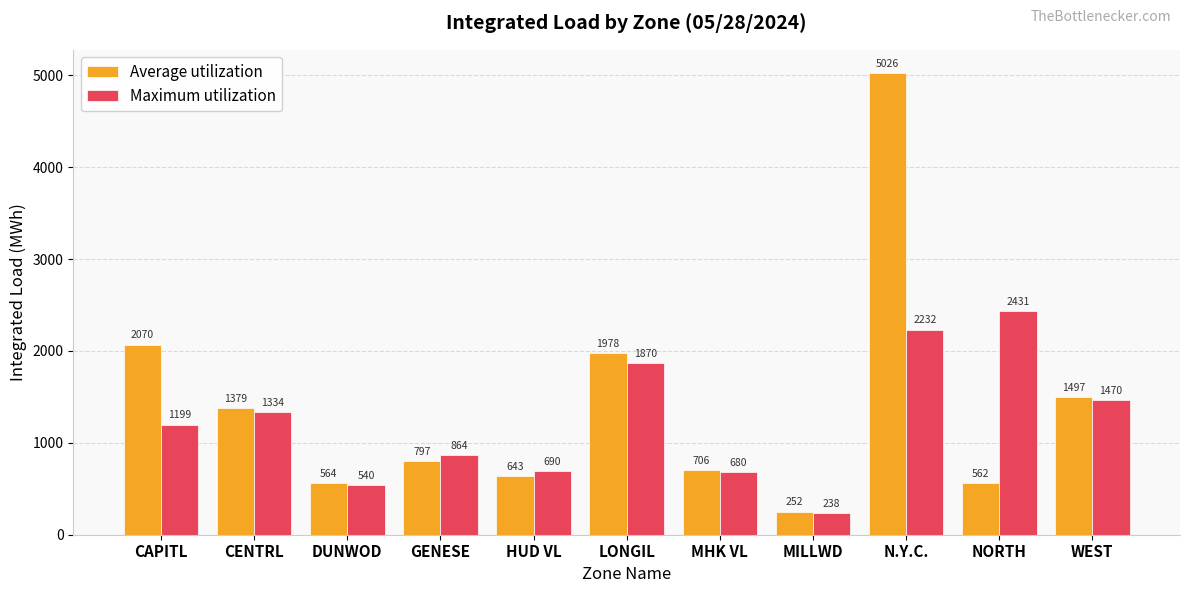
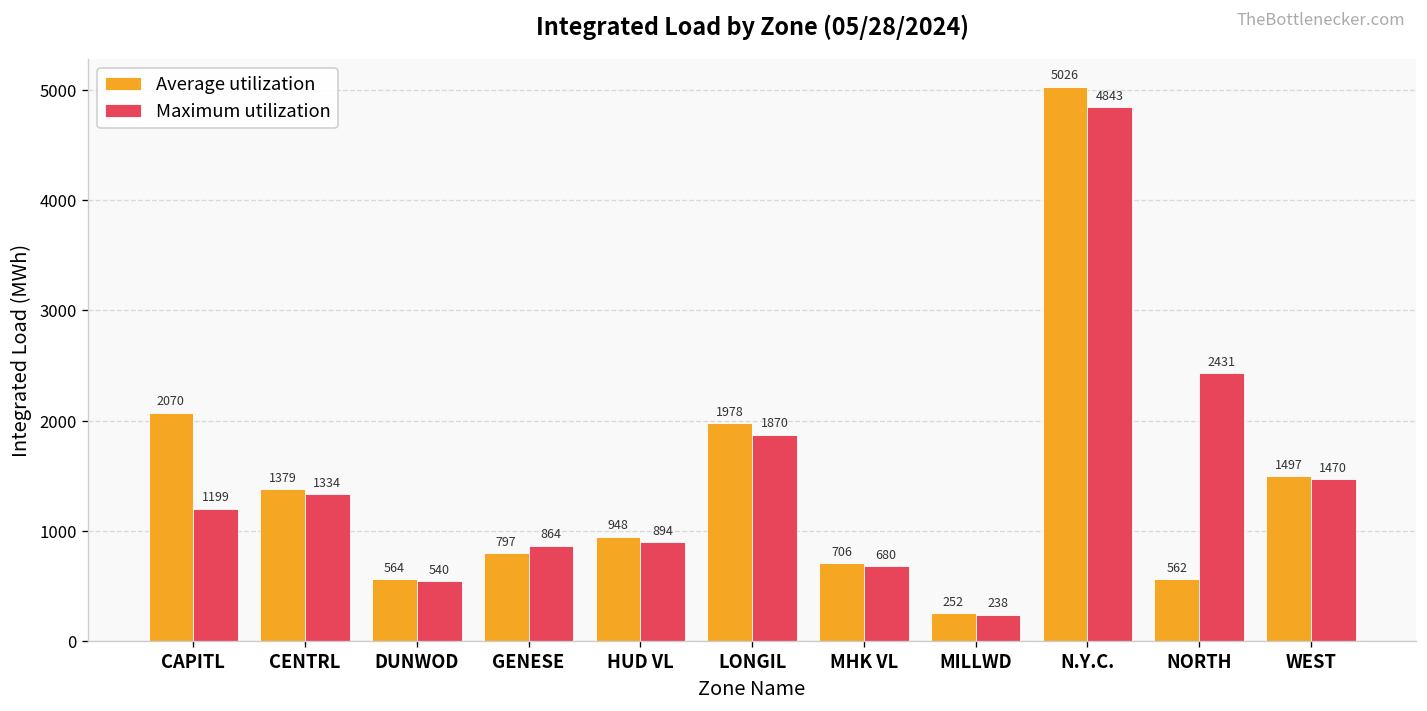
Average utilization, HUD VL: 643 -> 948
Maximum utilization, HUD VL: 690 -> 894
Maximum utilization, N.Y.C.: 2232 -> 4843
